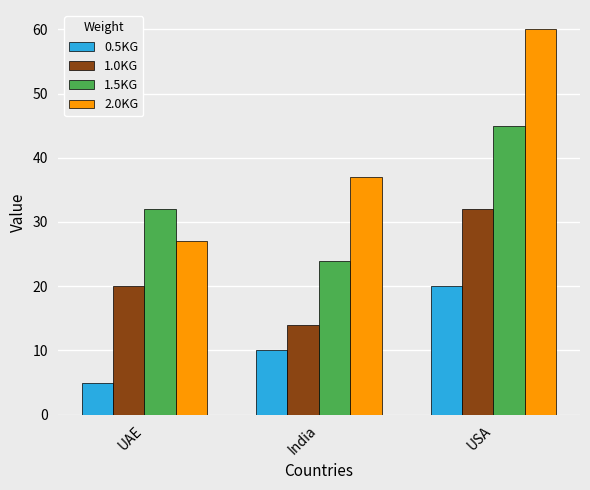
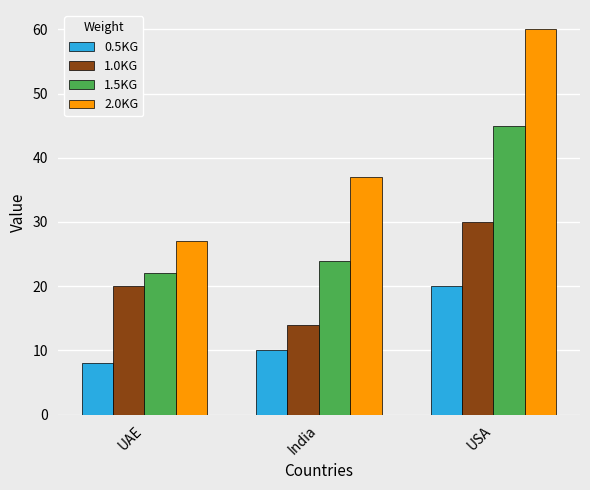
0.5KG, UAE: 5 -> 8
1.5KG, UAE: 32 -> 22
1.0KG, USA: 32 -> 30
